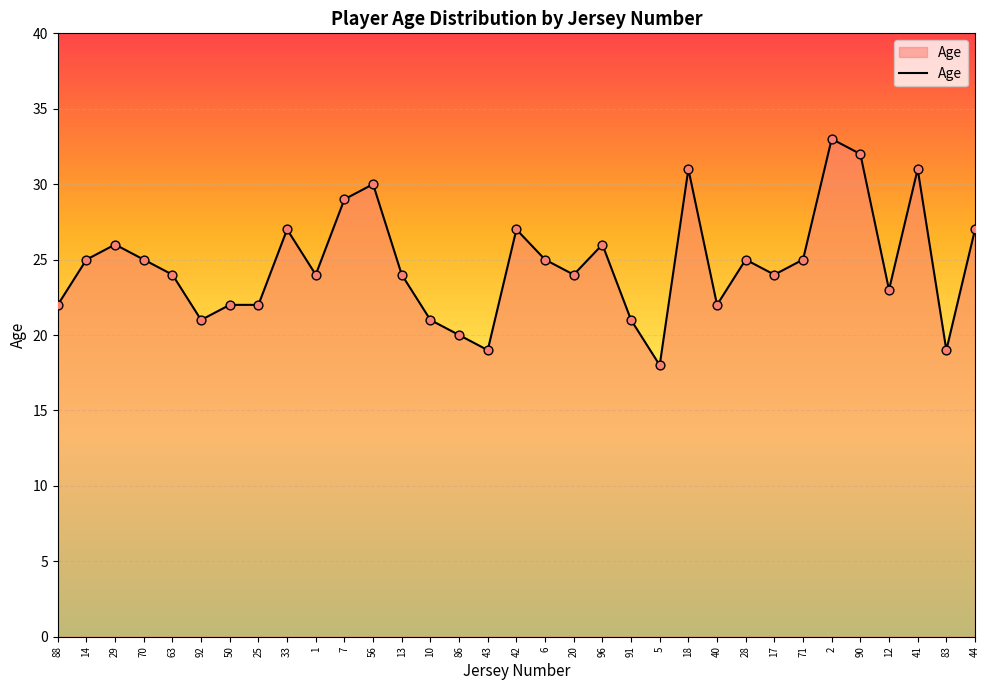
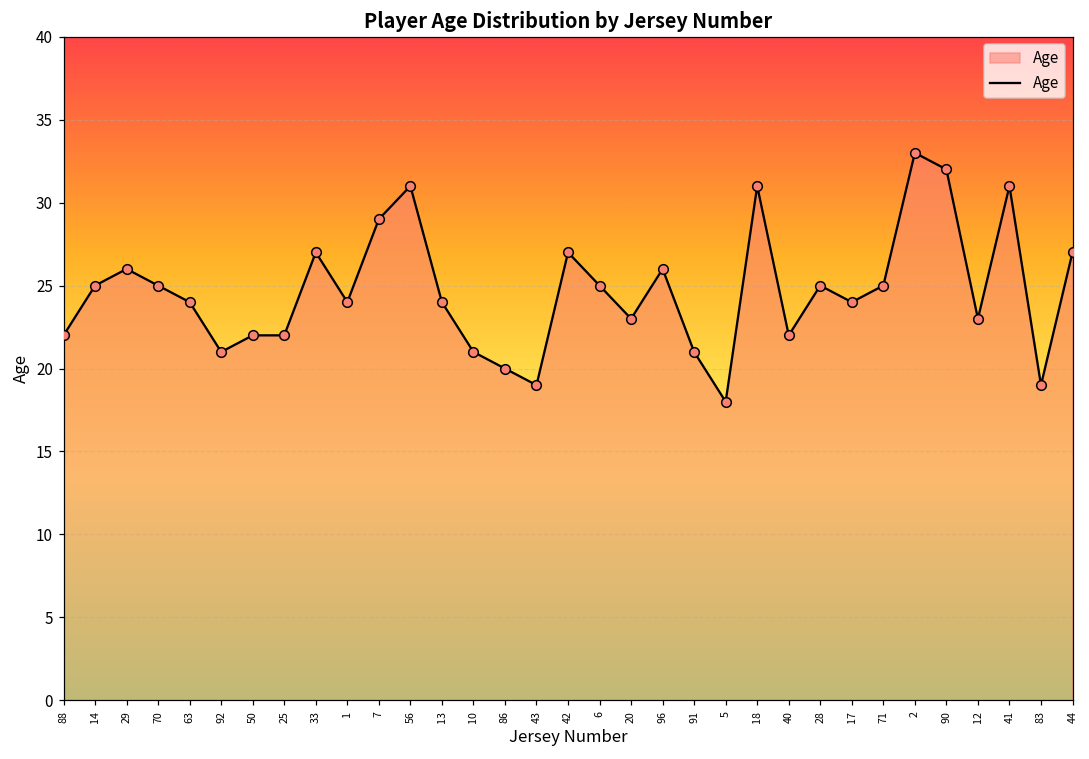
56: 30 -> 31
20: 24 -> 23
